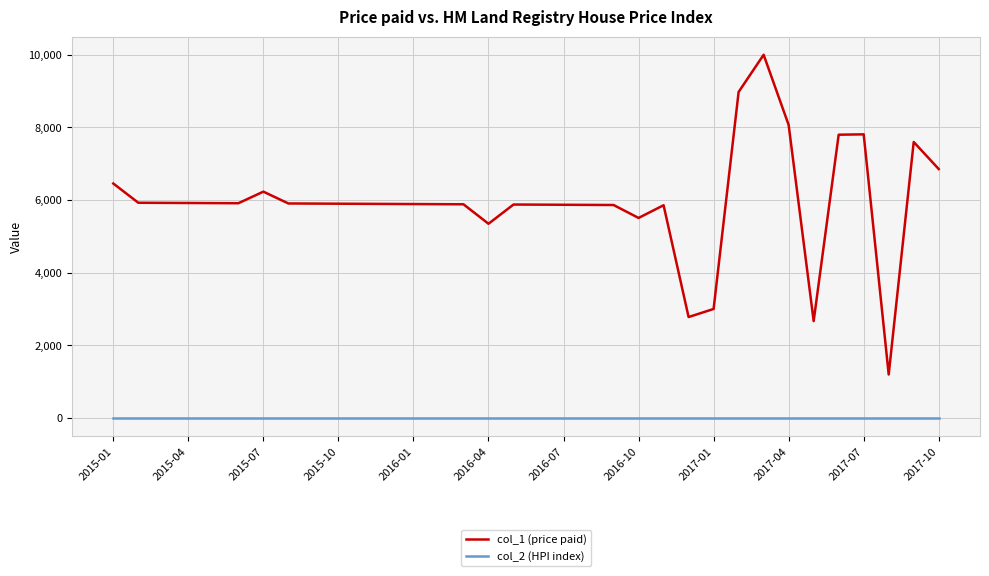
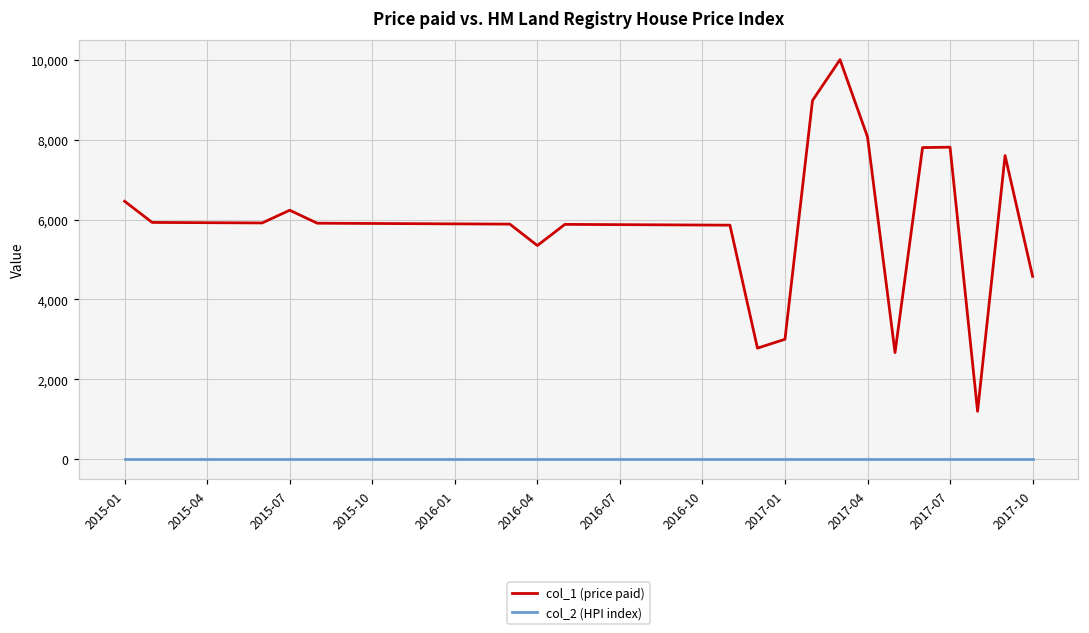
col_1 (price paid), 2016-10: 5,500 -> 5,900
col_1 (price paid), 2017-10: 6,900 -> 4,600
